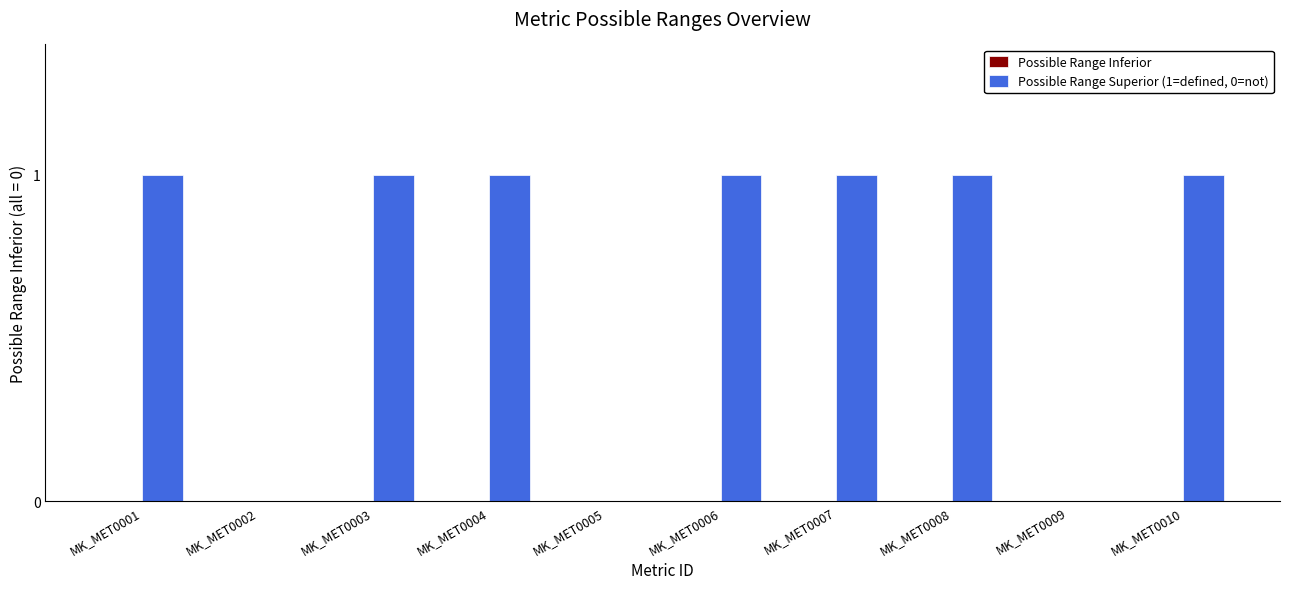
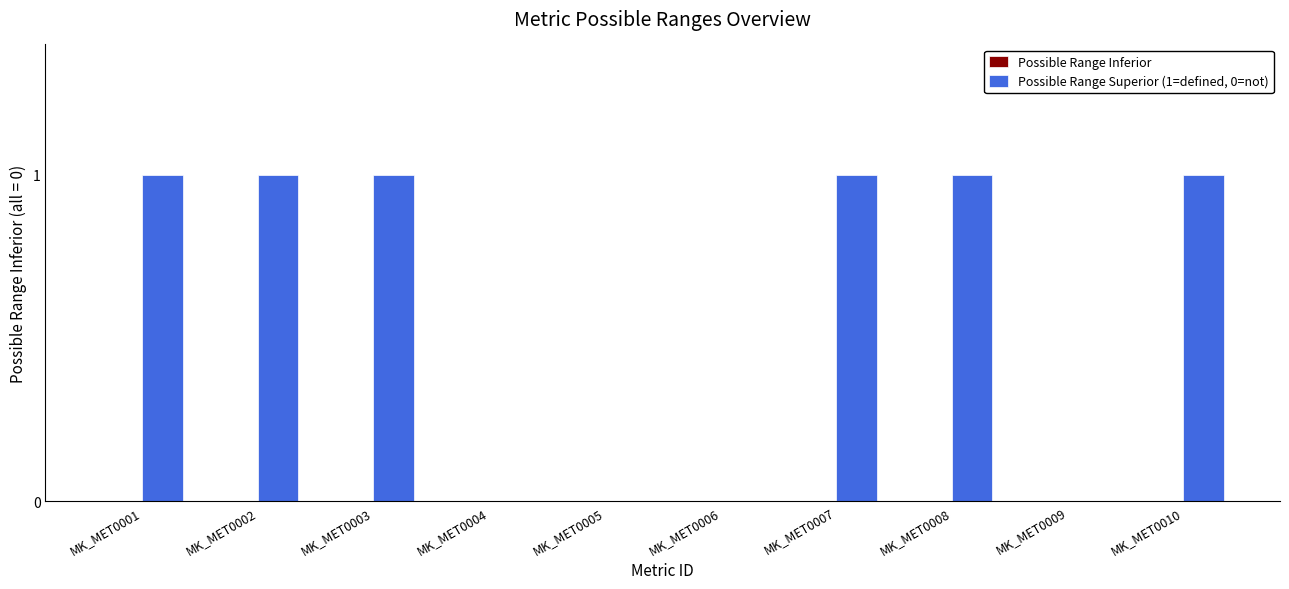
Possible Range Superior (1=defined, 0=not), MK_MET0002: 0 -> 1
Possible Range Superior (1=defined, 0=not), MK_MET0004: 1 -> 0
Possible Range Superior (1=defined, 0=not), MK_MET0006: 1 -> 0
